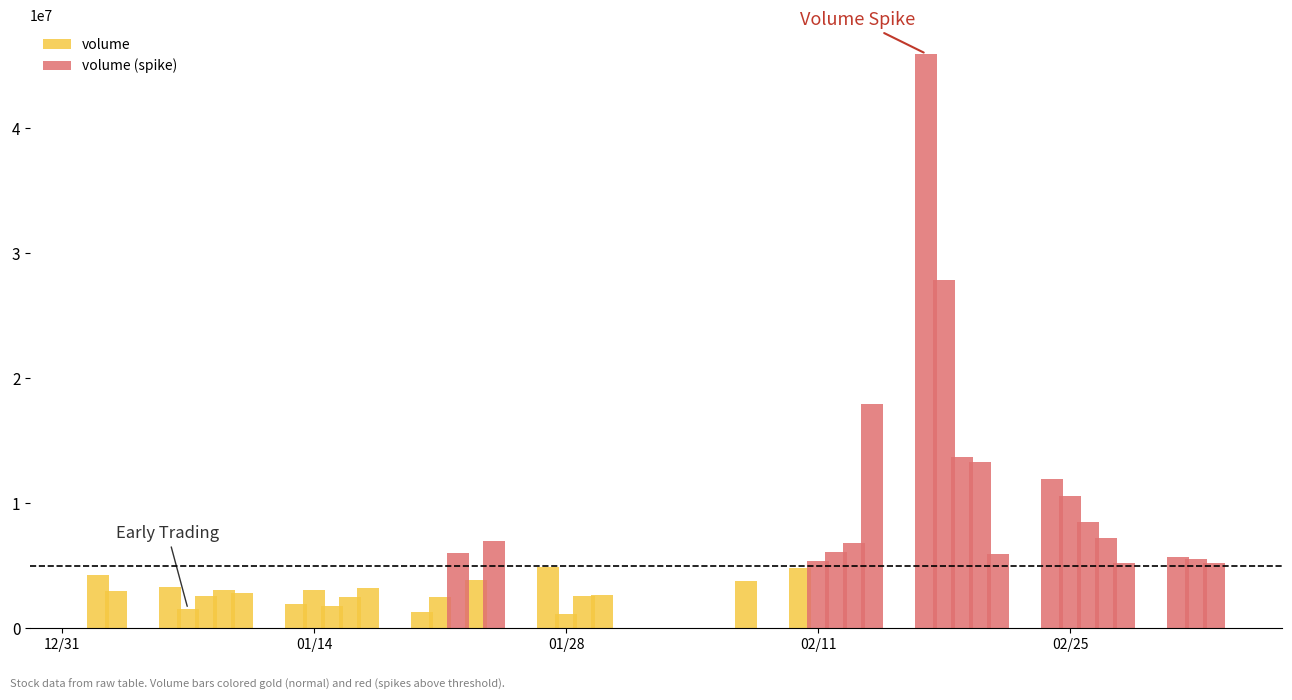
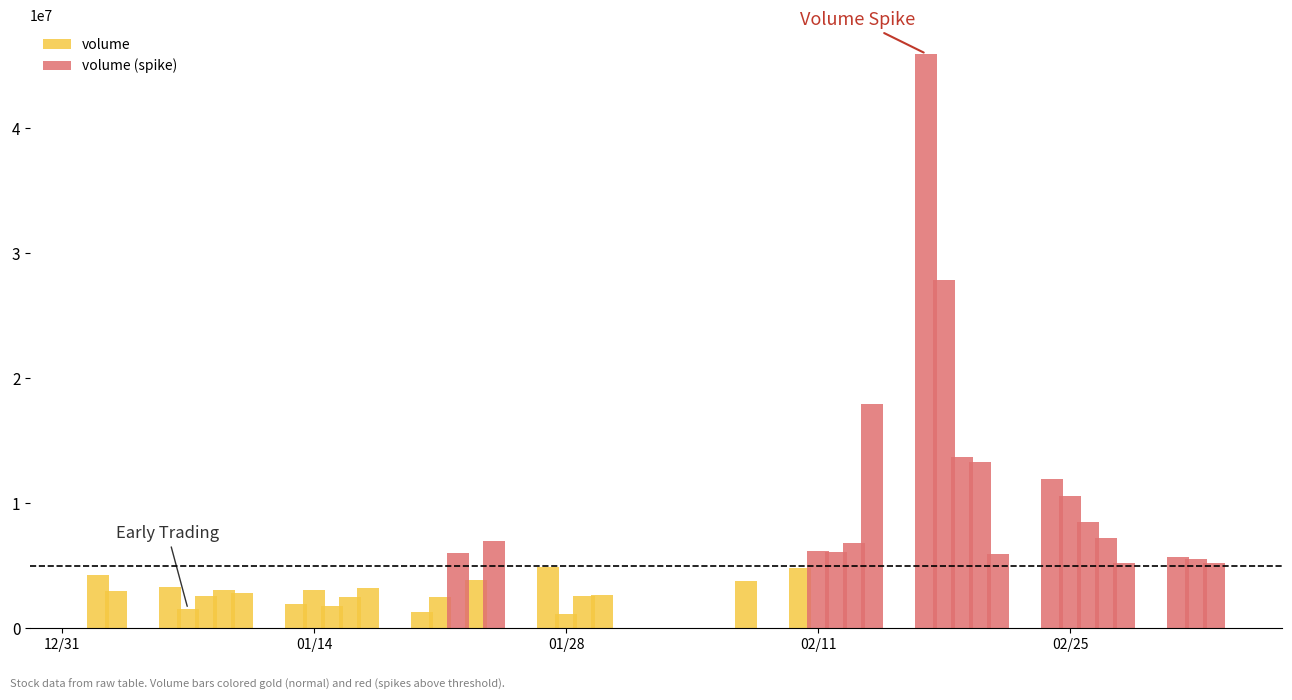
volume (spike), 02/11: 5400000 -> 6100000
